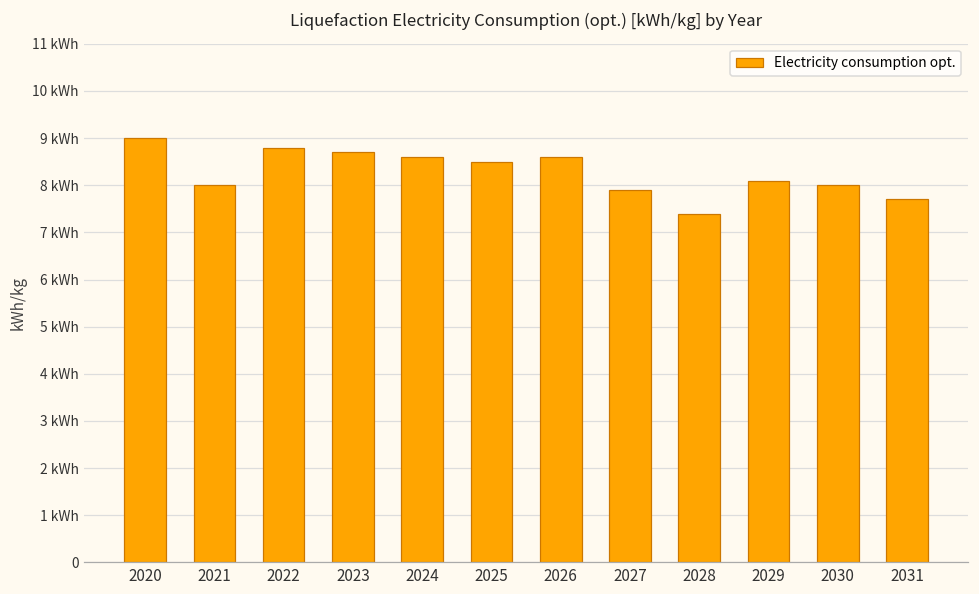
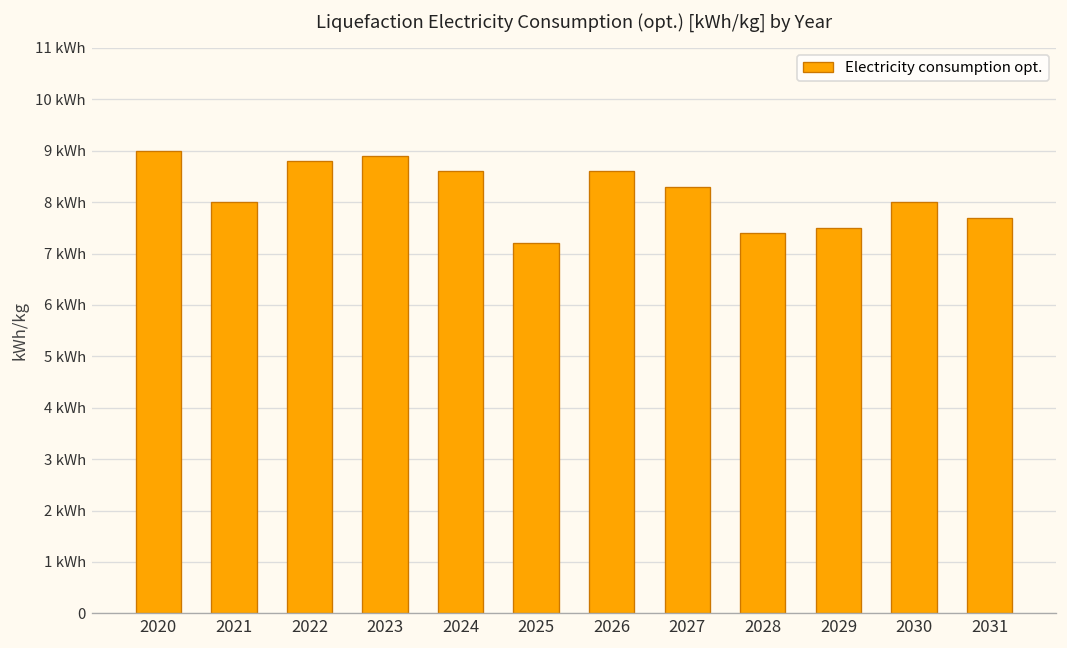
2023: 8.7 kWh -> 8.9 kWh
2025: 8.5 kWh -> 7.2 kWh
2027: 7.9 kWh -> 8.3 kWh
2029: 8.1 kWh -> 7.5 kWh
